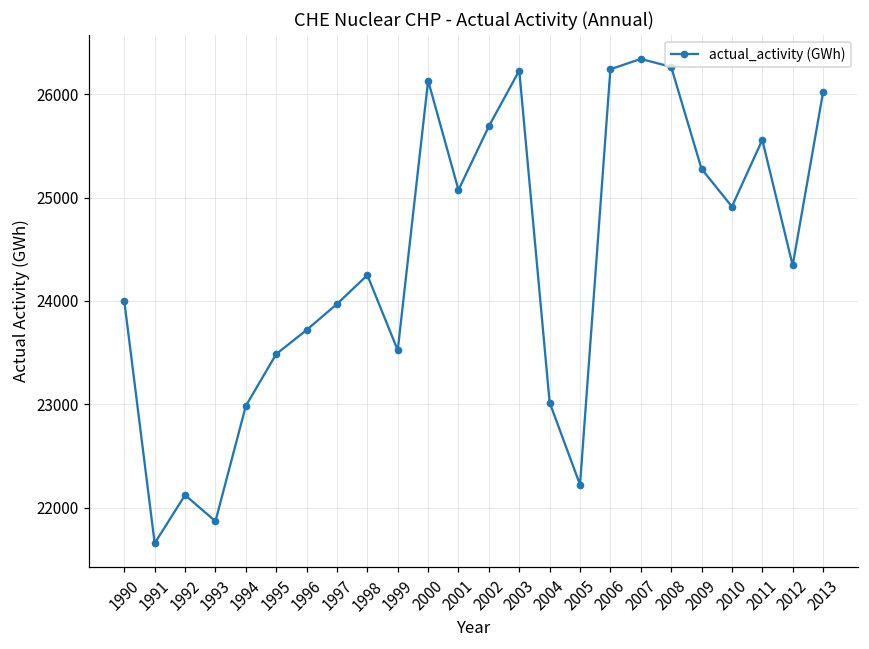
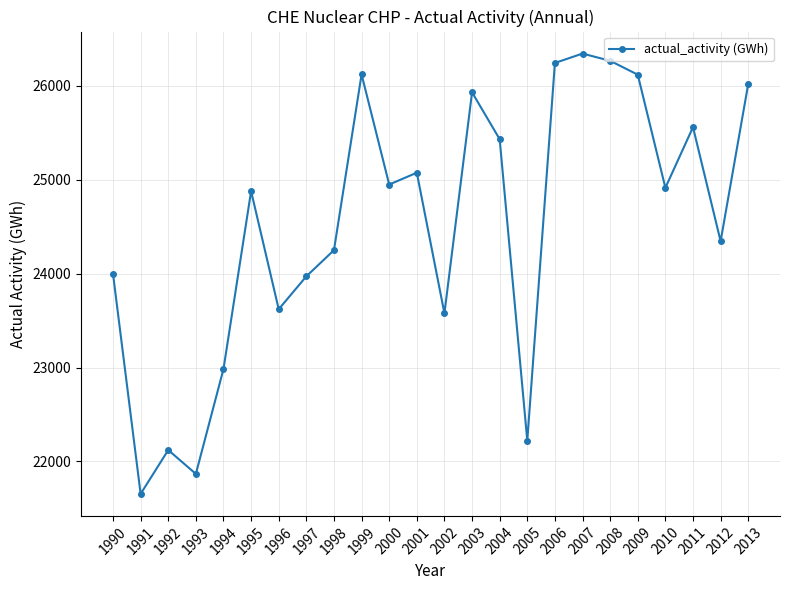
1995: 23500 -> 24900
1996: 23700 -> 23600
1999: 23500 -> 26100
2000: 26100 -> 24900
2002: 25700 -> 23600
2003: 26200 -> 25900
2004: 23000 -> 25400
2009: 25300 -> 26100
